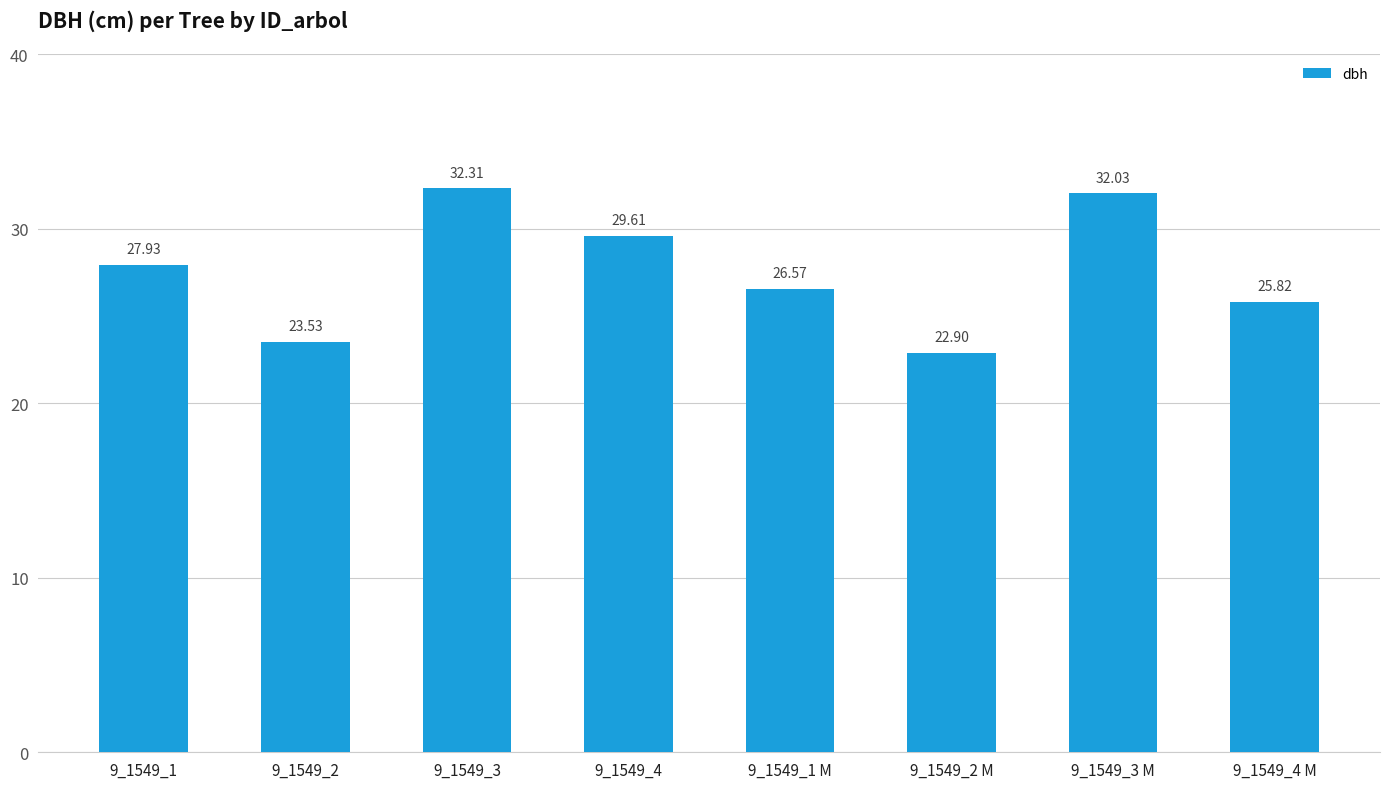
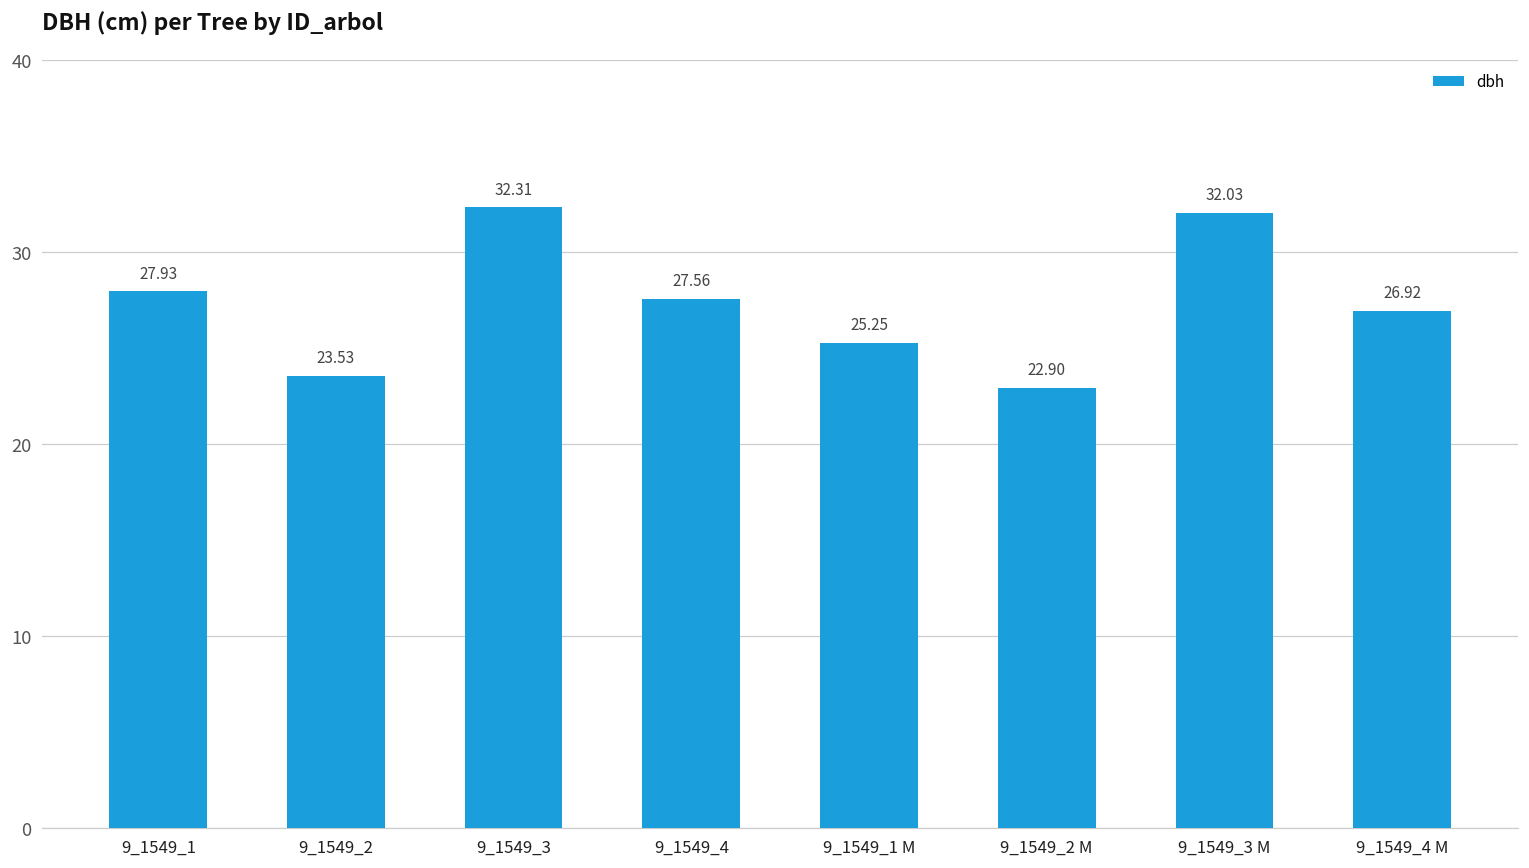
9_1549_4: 29.61 -> 27.56
9_1549_1 M: 26.57 -> 25.25
9_1549_4 M: 25.82 -> 26.92
